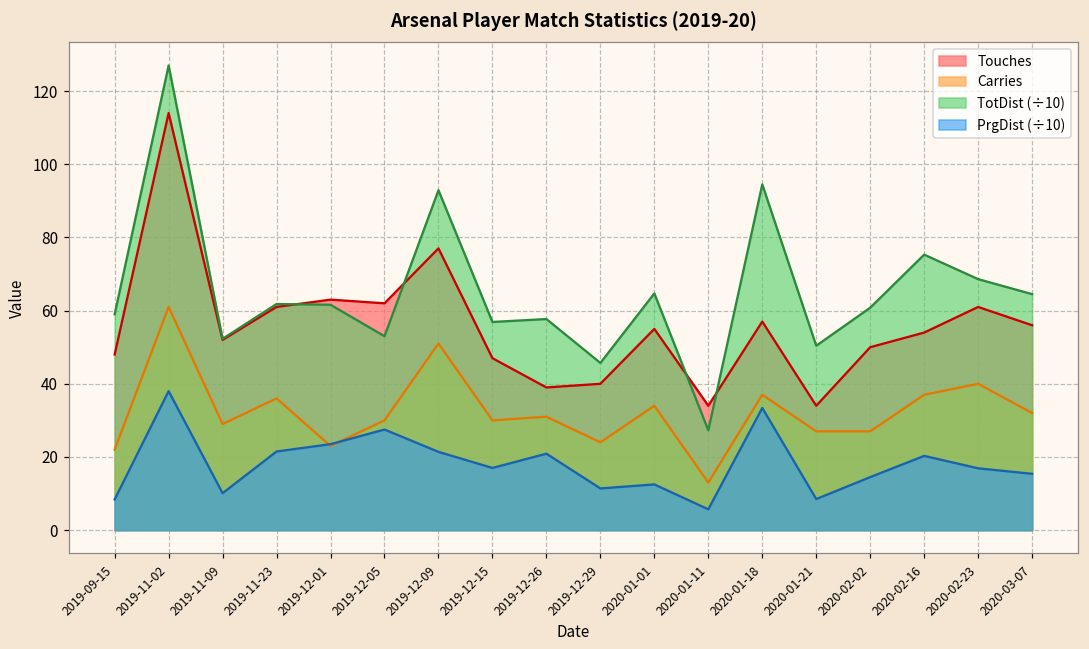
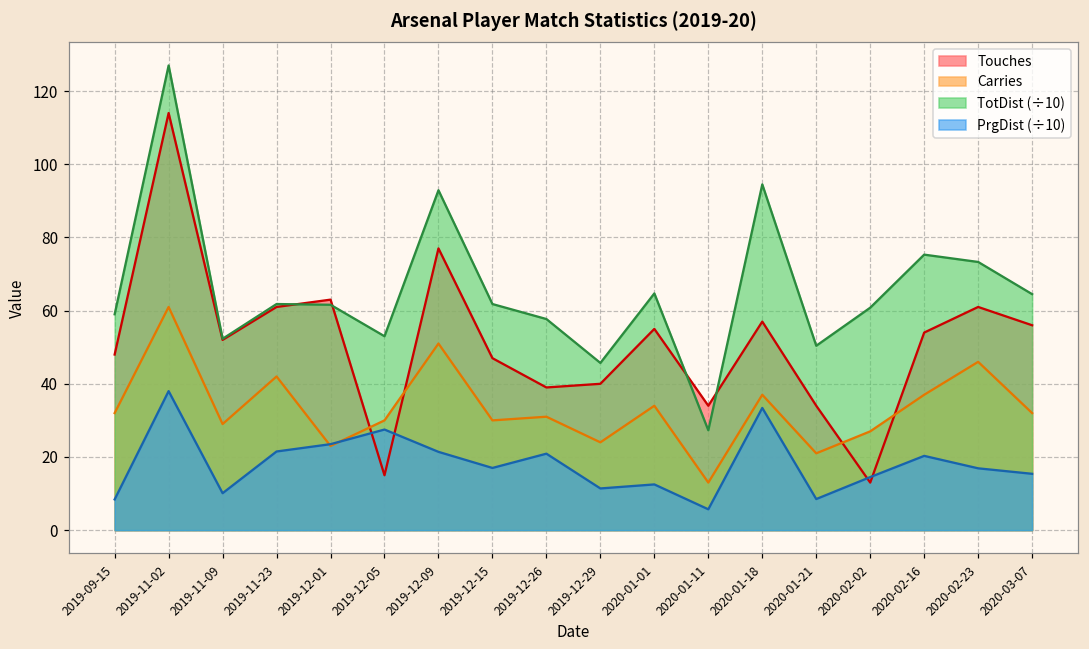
Carries, 2019-09-15: 22 -> 32
Carries, 2019-11-23: 36 -> 42
Touches, 2019-12-05: 62 -> 15
TotDist (÷10), 2019-12-15: 57 -> 62
Carries, 2020-01-21: 27 -> 21
Touches, 2020-02-02: 50 -> 13
Carries, 2020-02-23: 40 -> 46
TotDist (÷10), 2020-02-23: 69 -> 73
